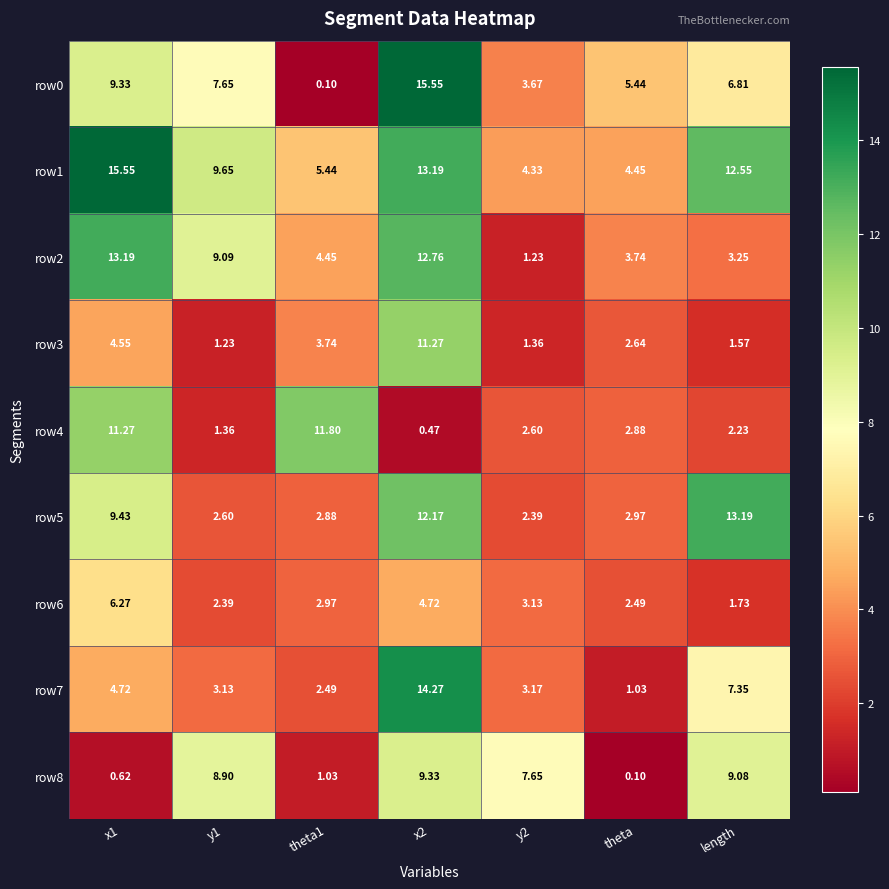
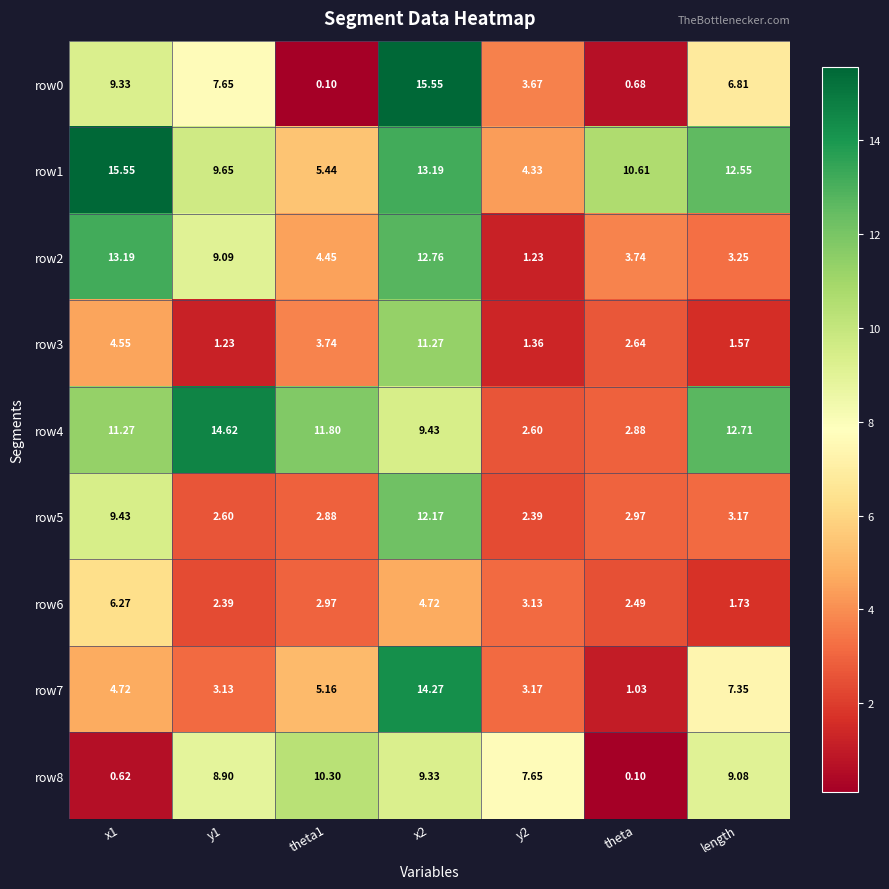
row0, theta: 5.44 -> 0.68
row1, theta: 4.45 -> 10.61
row4, y1: 1.36 -> 14.62
row4, x2: 0.47 -> 9.43
row4, length: 2.23 -> 12.71
row5, length: 13.19 -> 3.17
row7, theta1: 2.49 -> 5.16
row8, theta1: 1.03 -> 10.30
